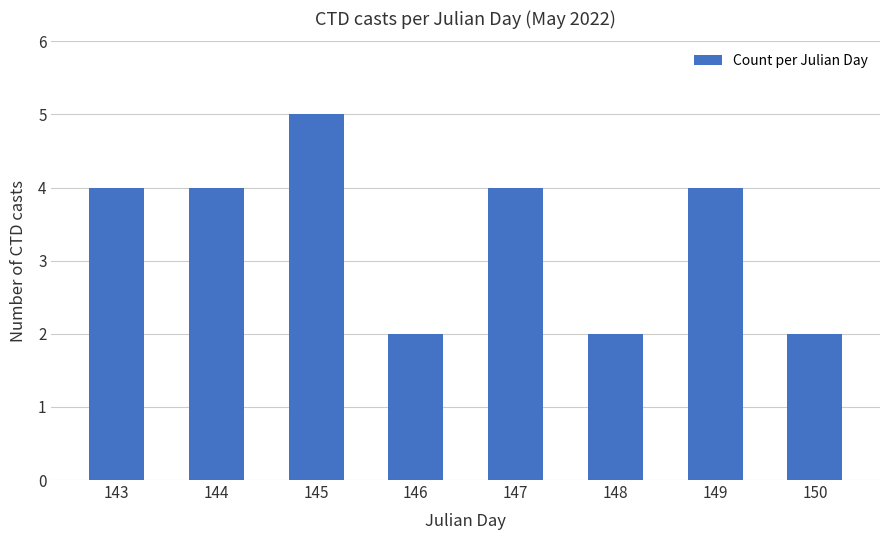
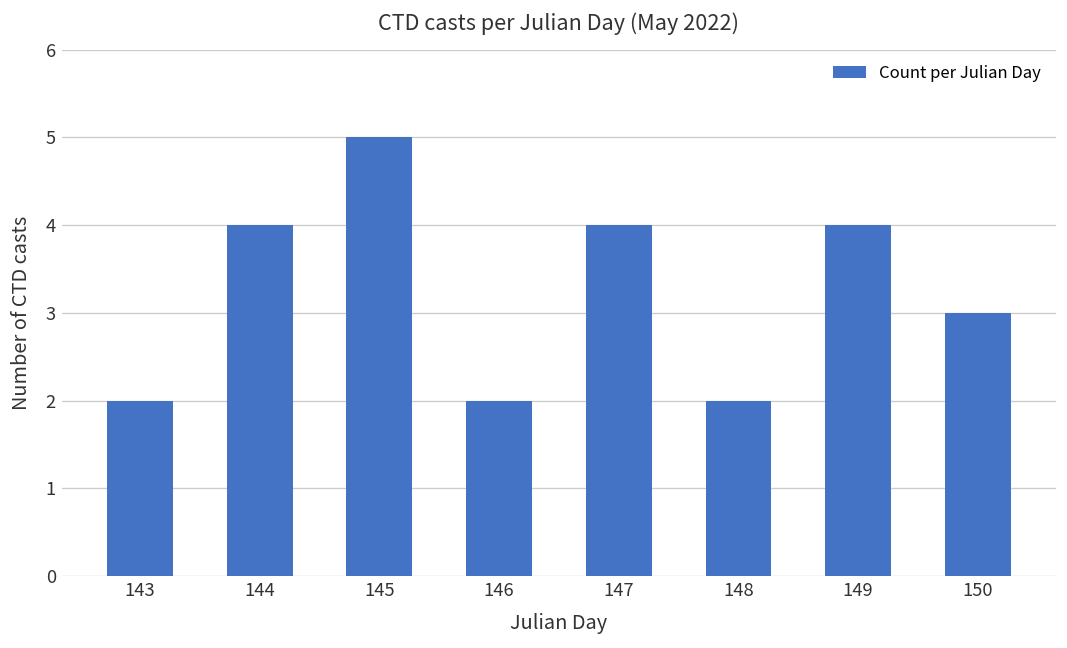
143: 4 -> 2
150: 2 -> 3
